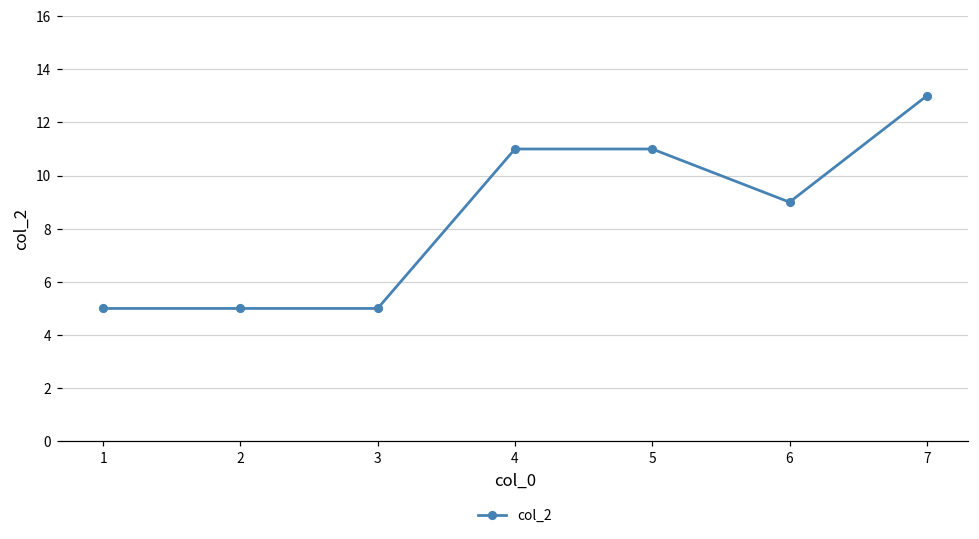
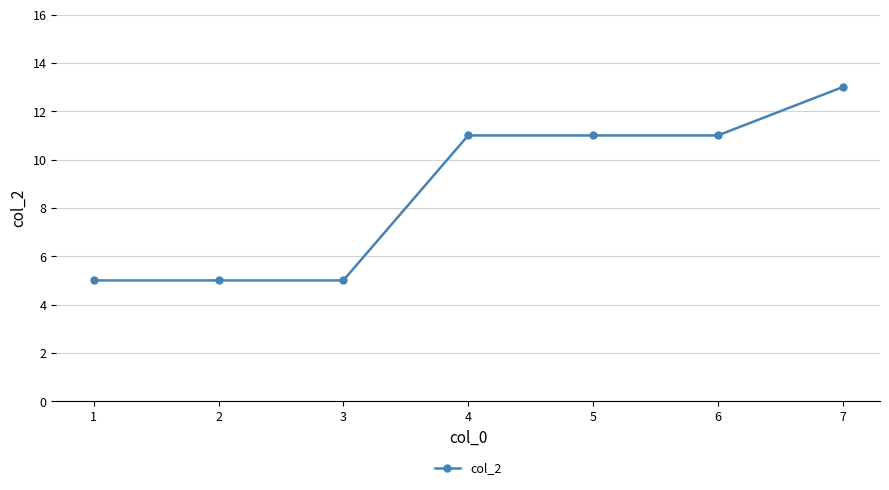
6: 9 -> 11
